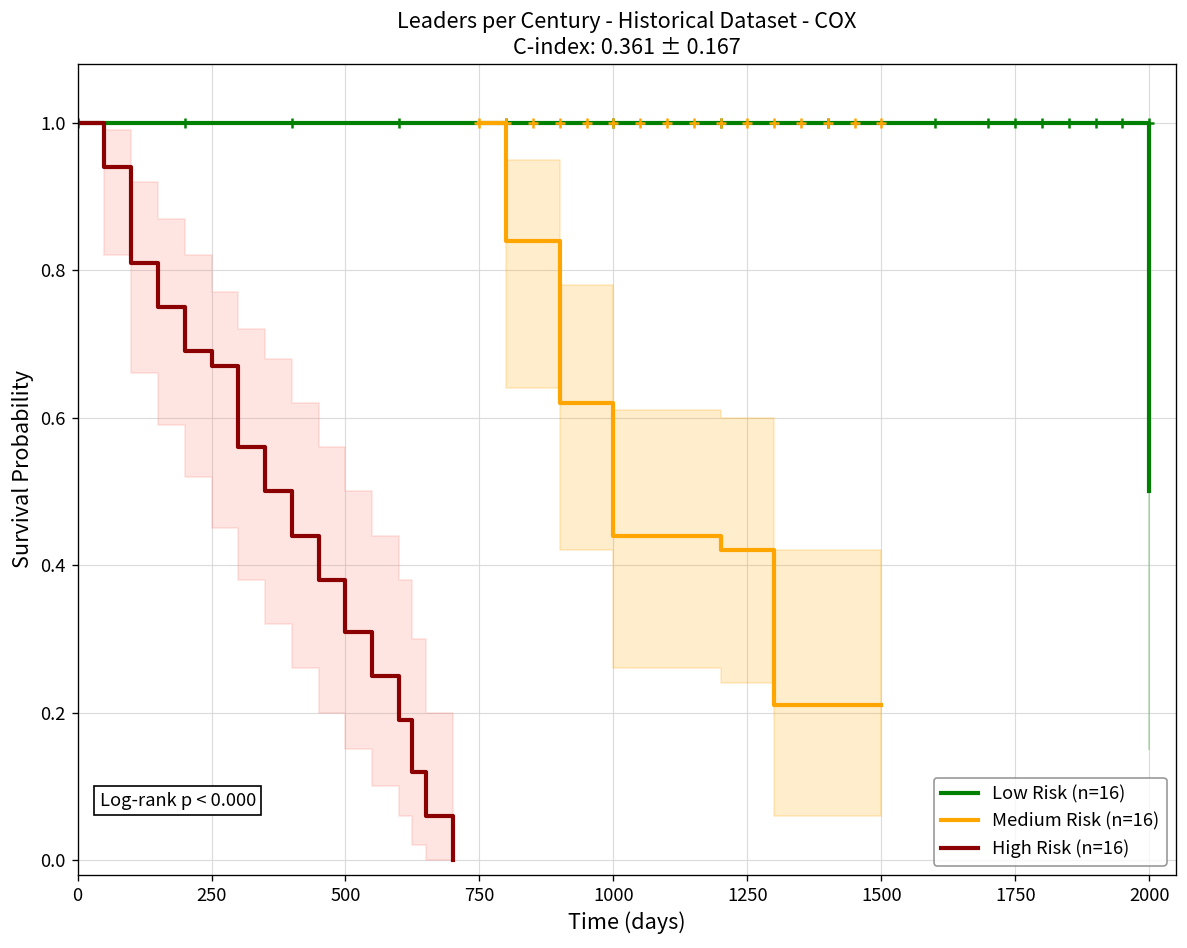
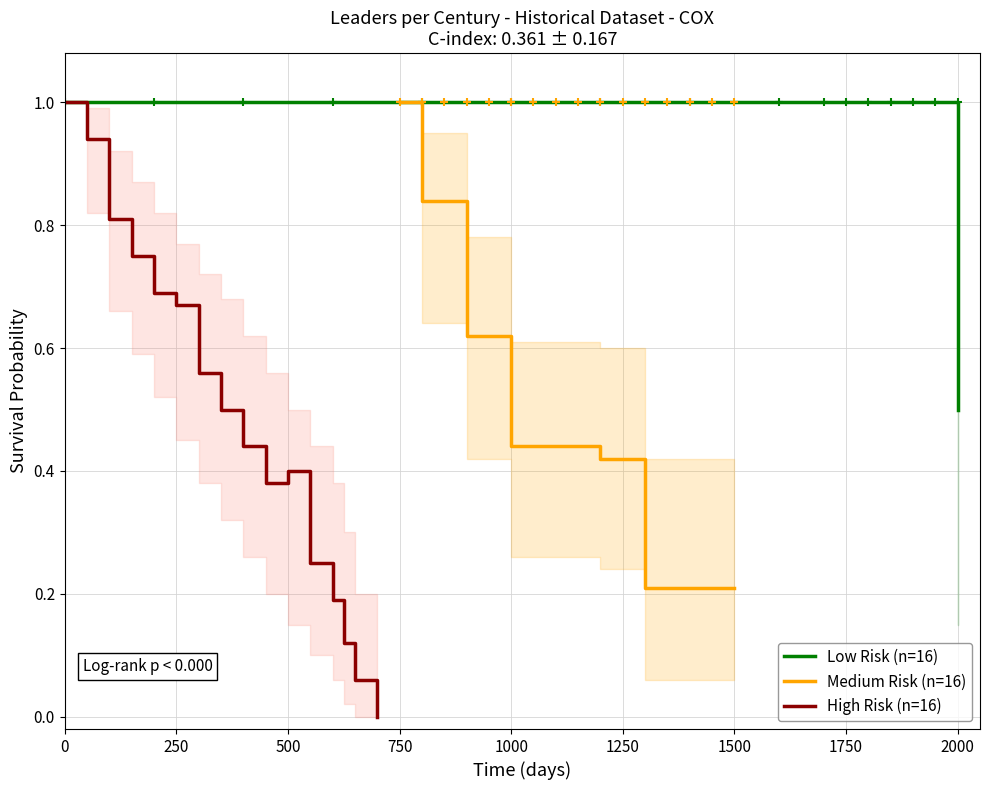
High Risk (n=16), 500: 0.31 -> 0.40
